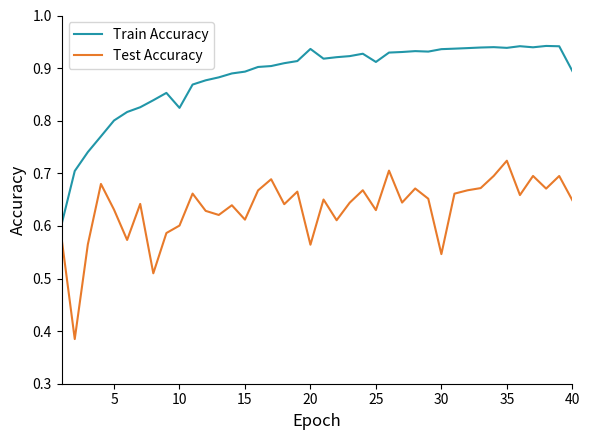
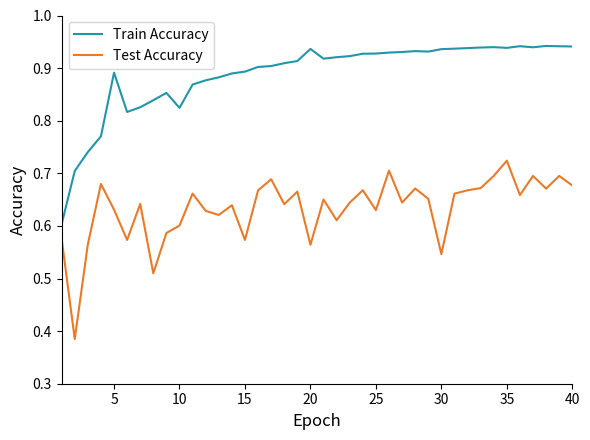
Train Accuracy, 5: 0.80 -> 0.89
Test Accuracy, 15: 0.61 -> 0.57
Train Accuracy, 25: 0.91 -> 0.93
Train Accuracy, 40: 0.89 -> 0.94
Test Accuracy, 40: 0.65 -> 0.68
